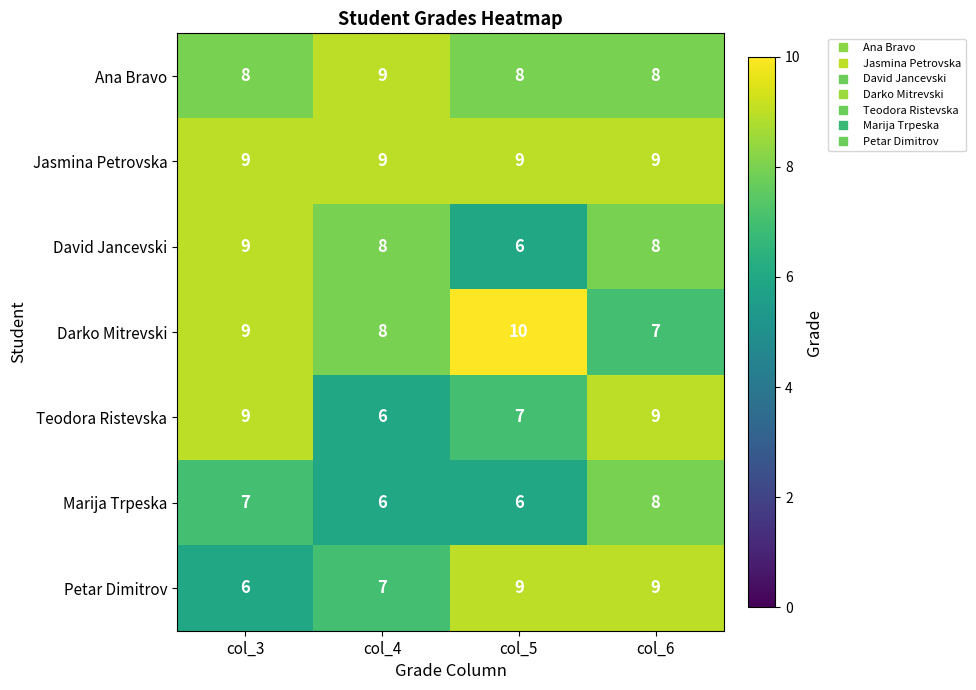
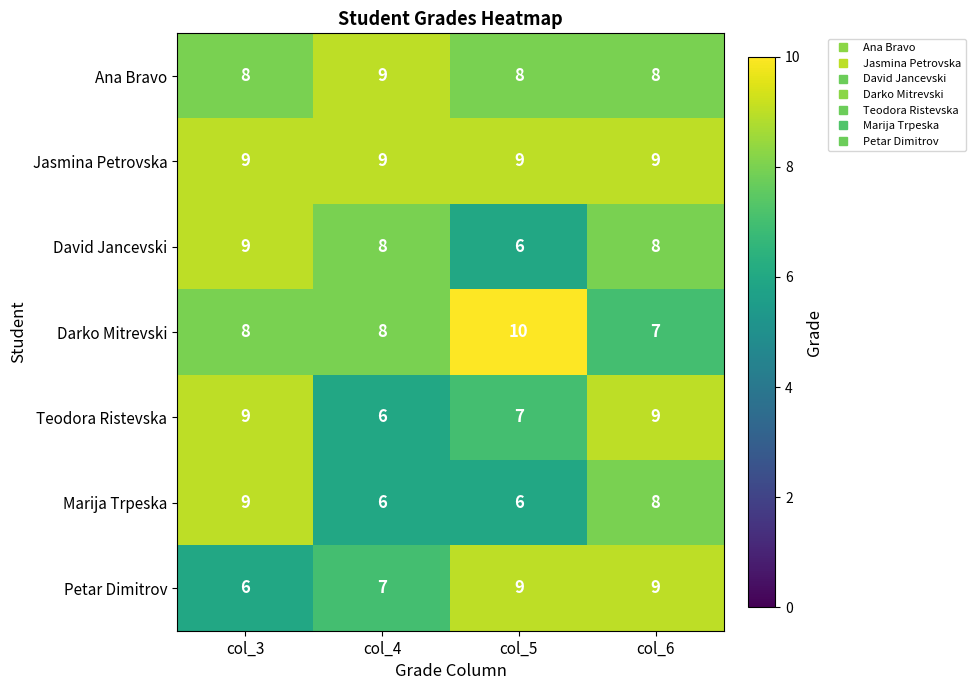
Darko Mitrevski, col_3: 9 -> 8
Marija Trpeska, col_3: 7 -> 9
